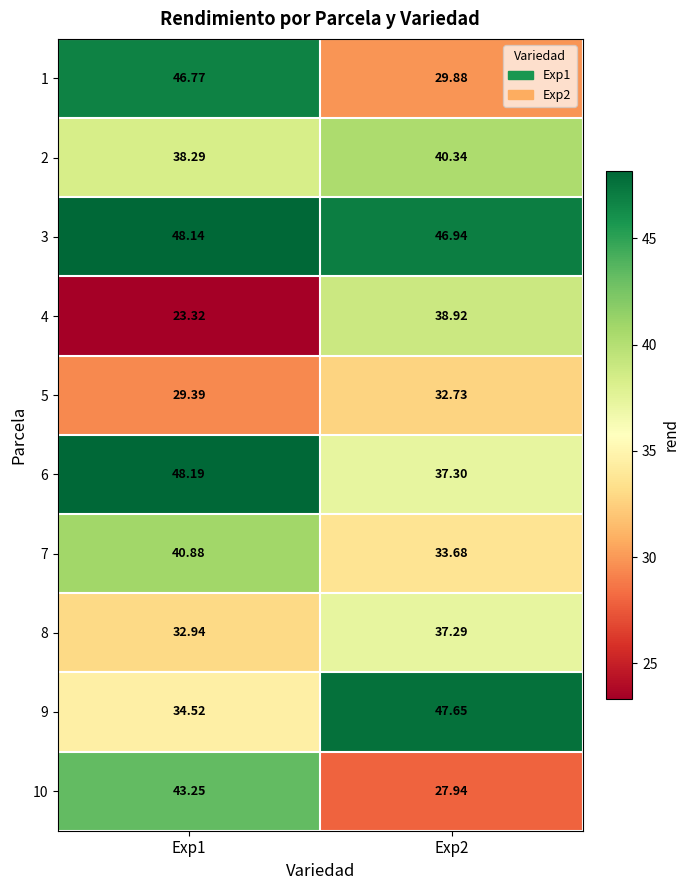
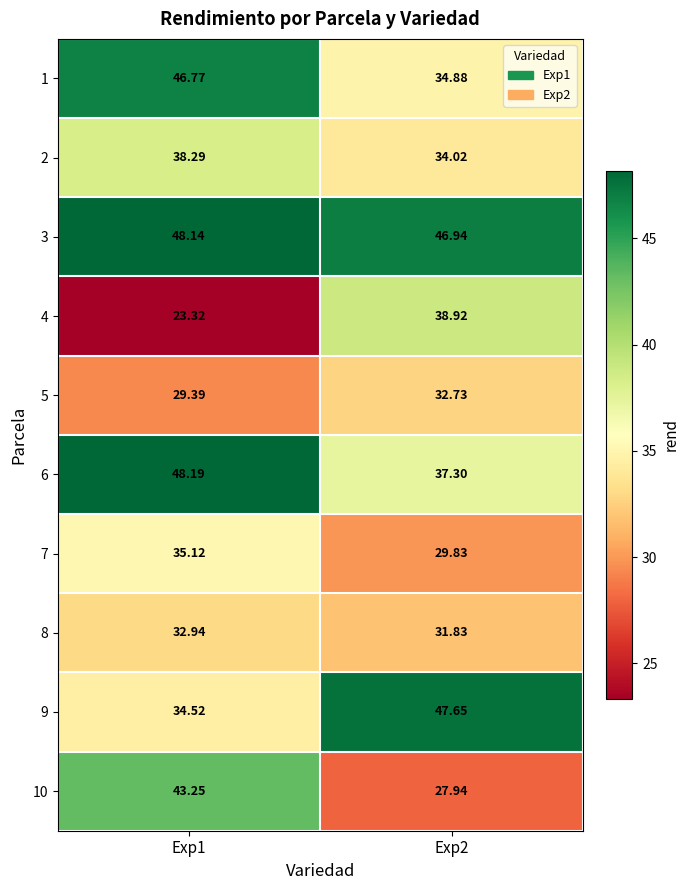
1, Exp2: 29.88 -> 34.88
2, Exp2: 40.34 -> 34.02
7, Exp1: 40.88 -> 35.12
7, Exp2: 33.68 -> 29.83
8, Exp2: 37.29 -> 31.83
